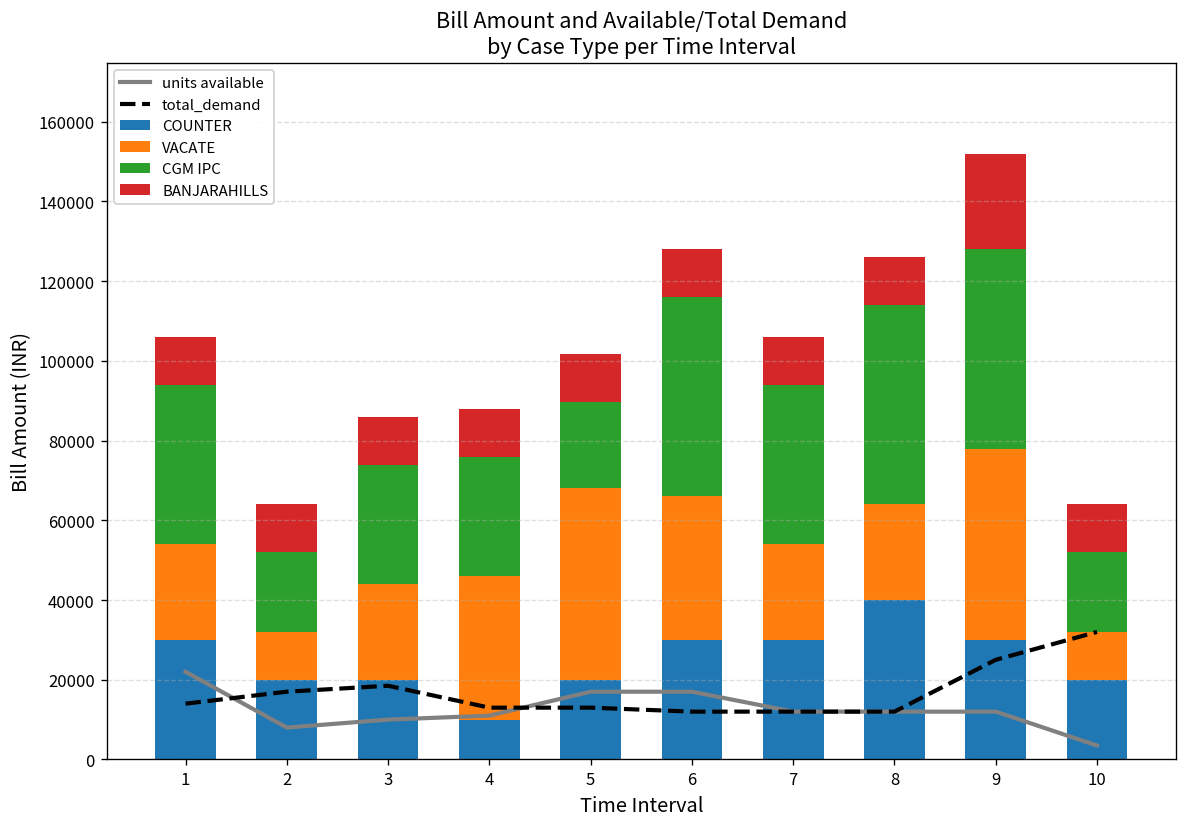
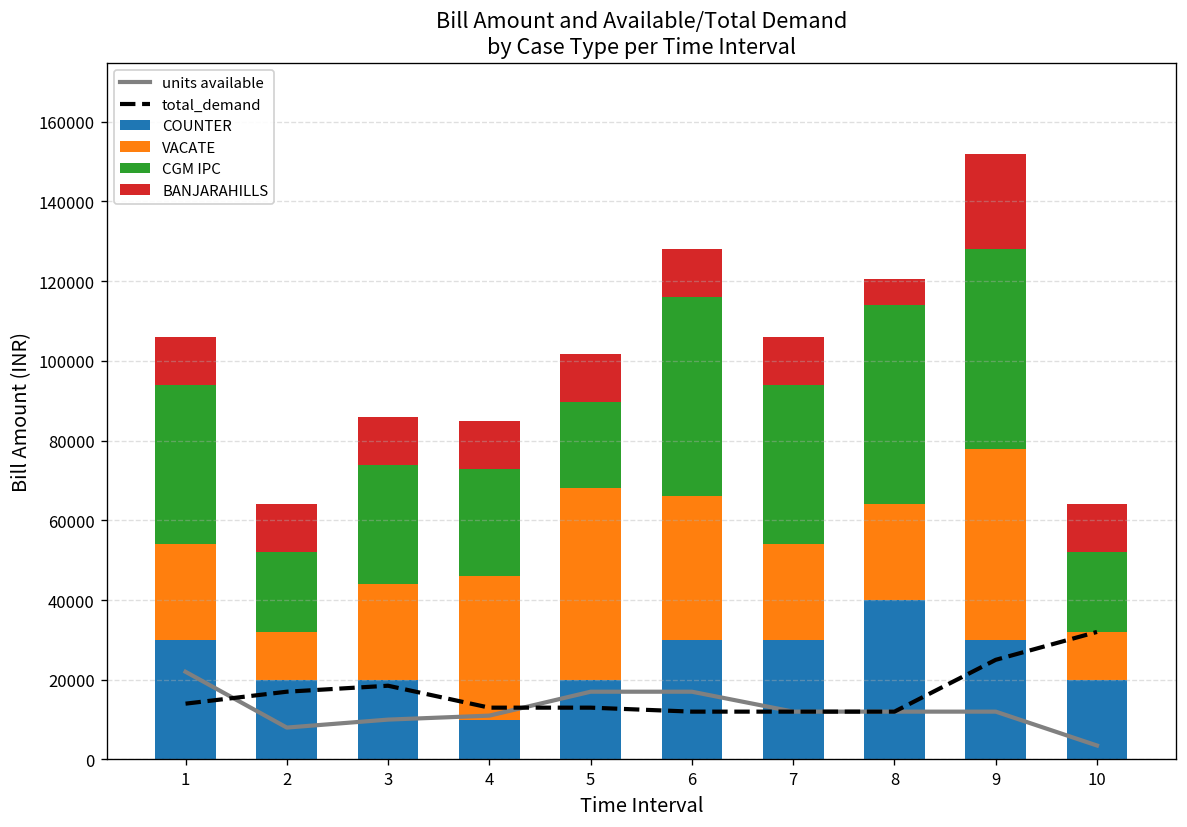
CGM IPC, 4: 30000 -> 27000
BANJARAHILLS, 8: 12000 -> 6000
